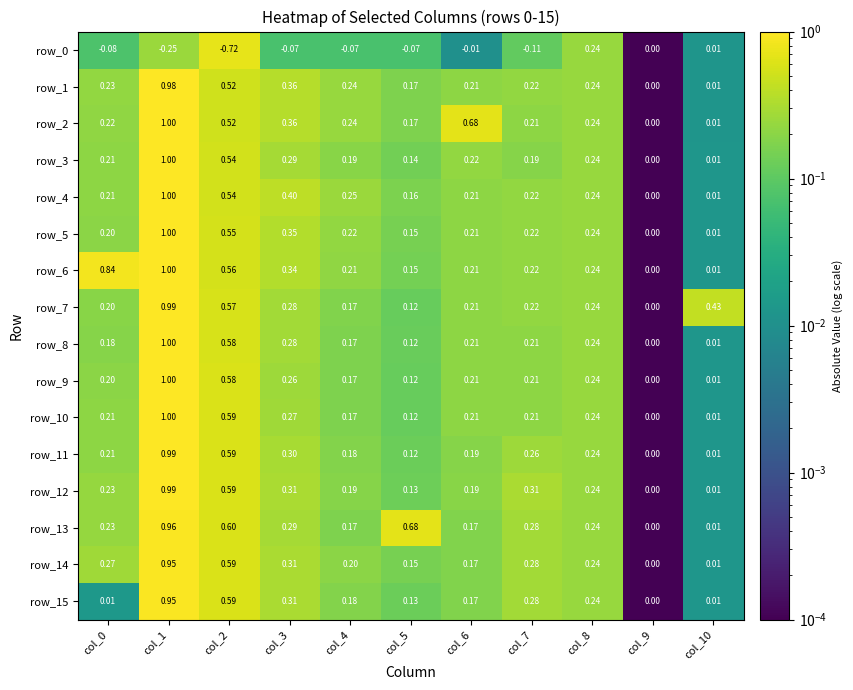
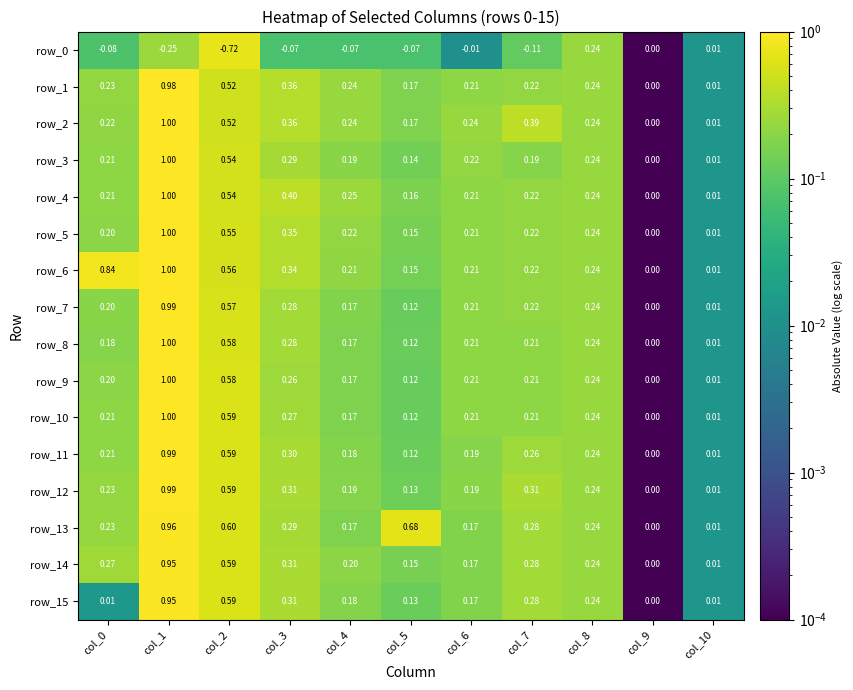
row_2, col_6: 0.68 -> 0.24
row_2, col_7: 0.21 -> 0.39
row_7, col_10: 0.43 -> 0.01
